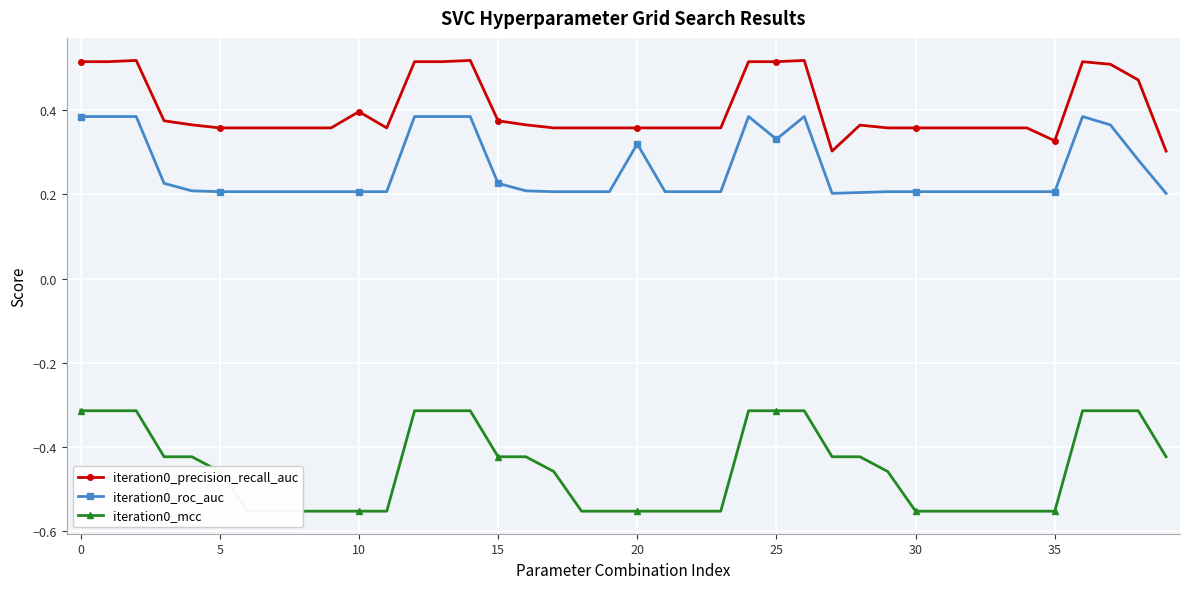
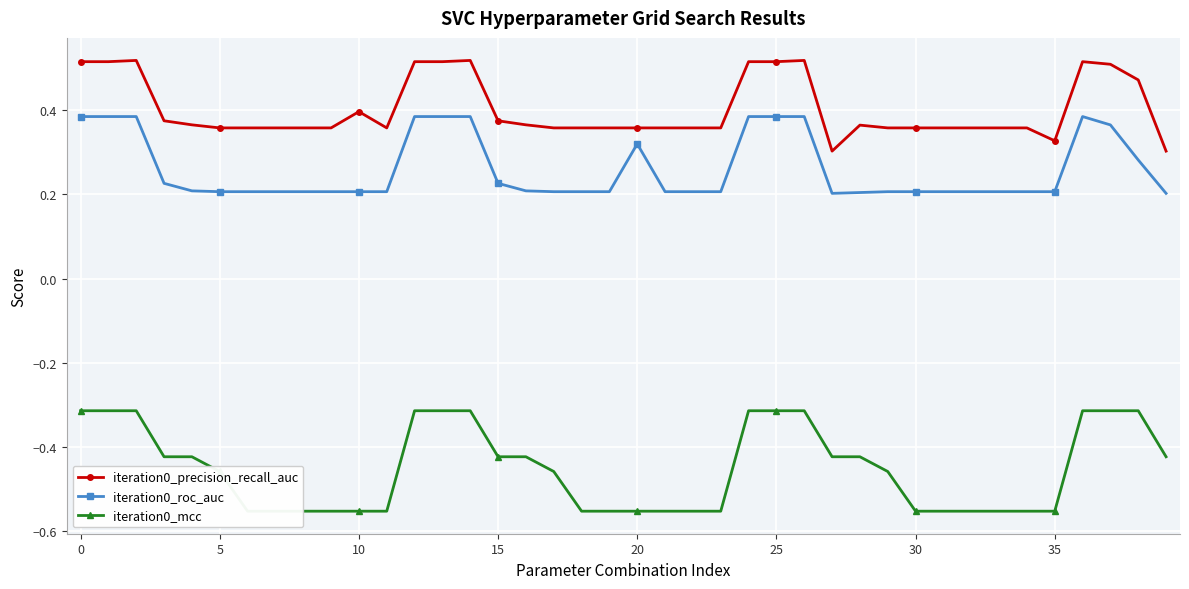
iteration0_roc_auc, 25: 0.33 -> 0.38
